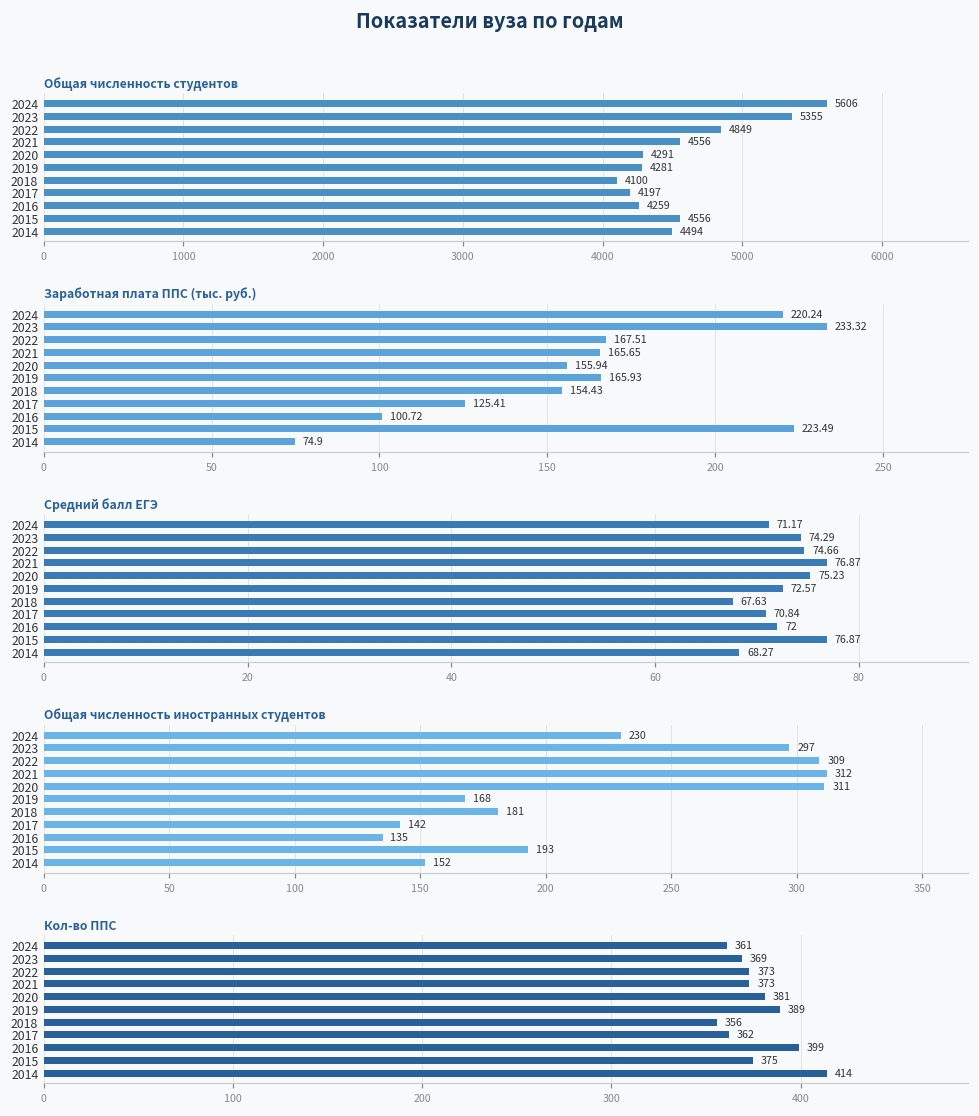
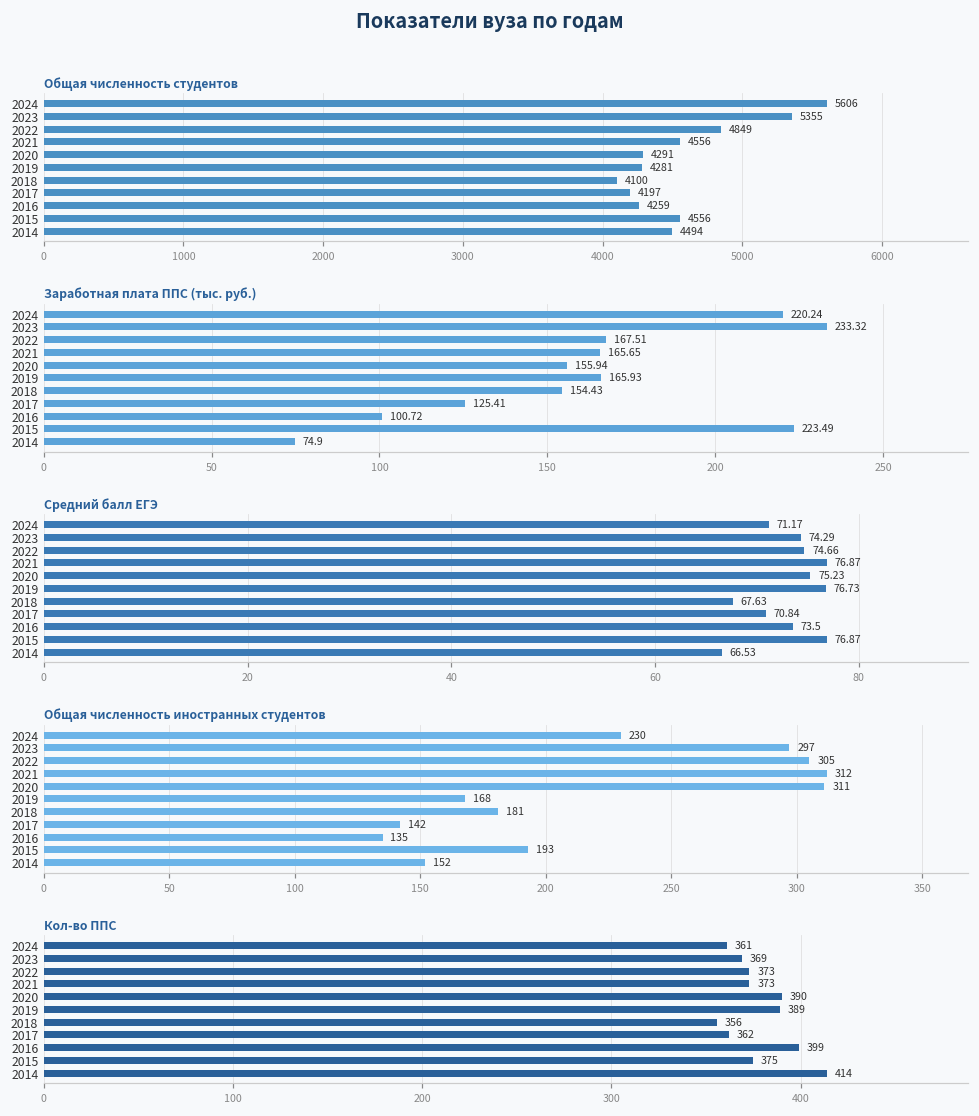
Средний балл ЕГЭ, 2019: 72.57 -> 76.73
Средний балл ЕГЭ, 2016: 72 -> 73.5
Средний балл ЕГЭ, 2014: 68.27 -> 66.53
Общая численность иностранных студентов, 2022: 309 -> 305
Кол-во ППС, 2020: 381 -> 390
